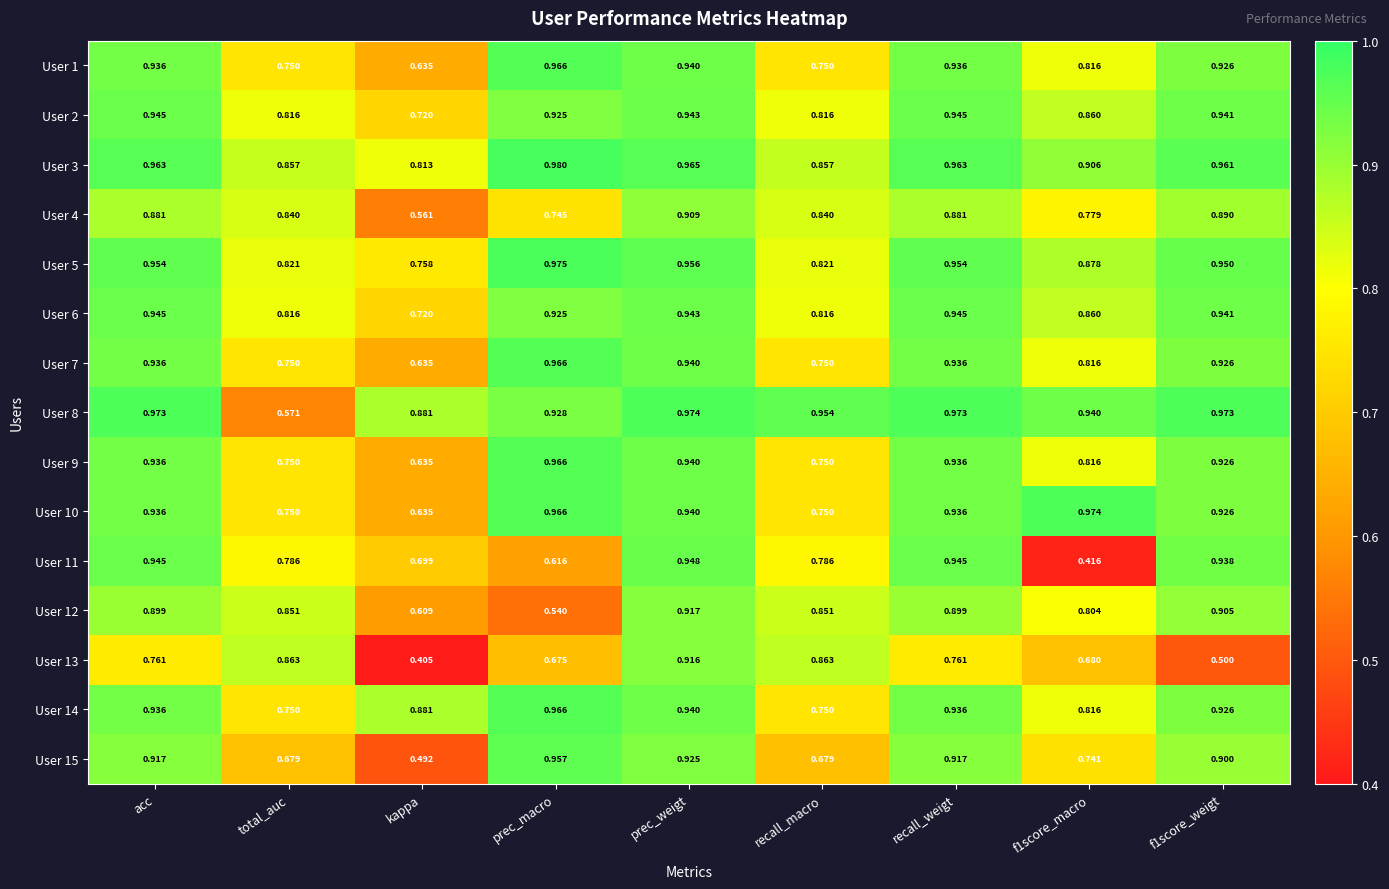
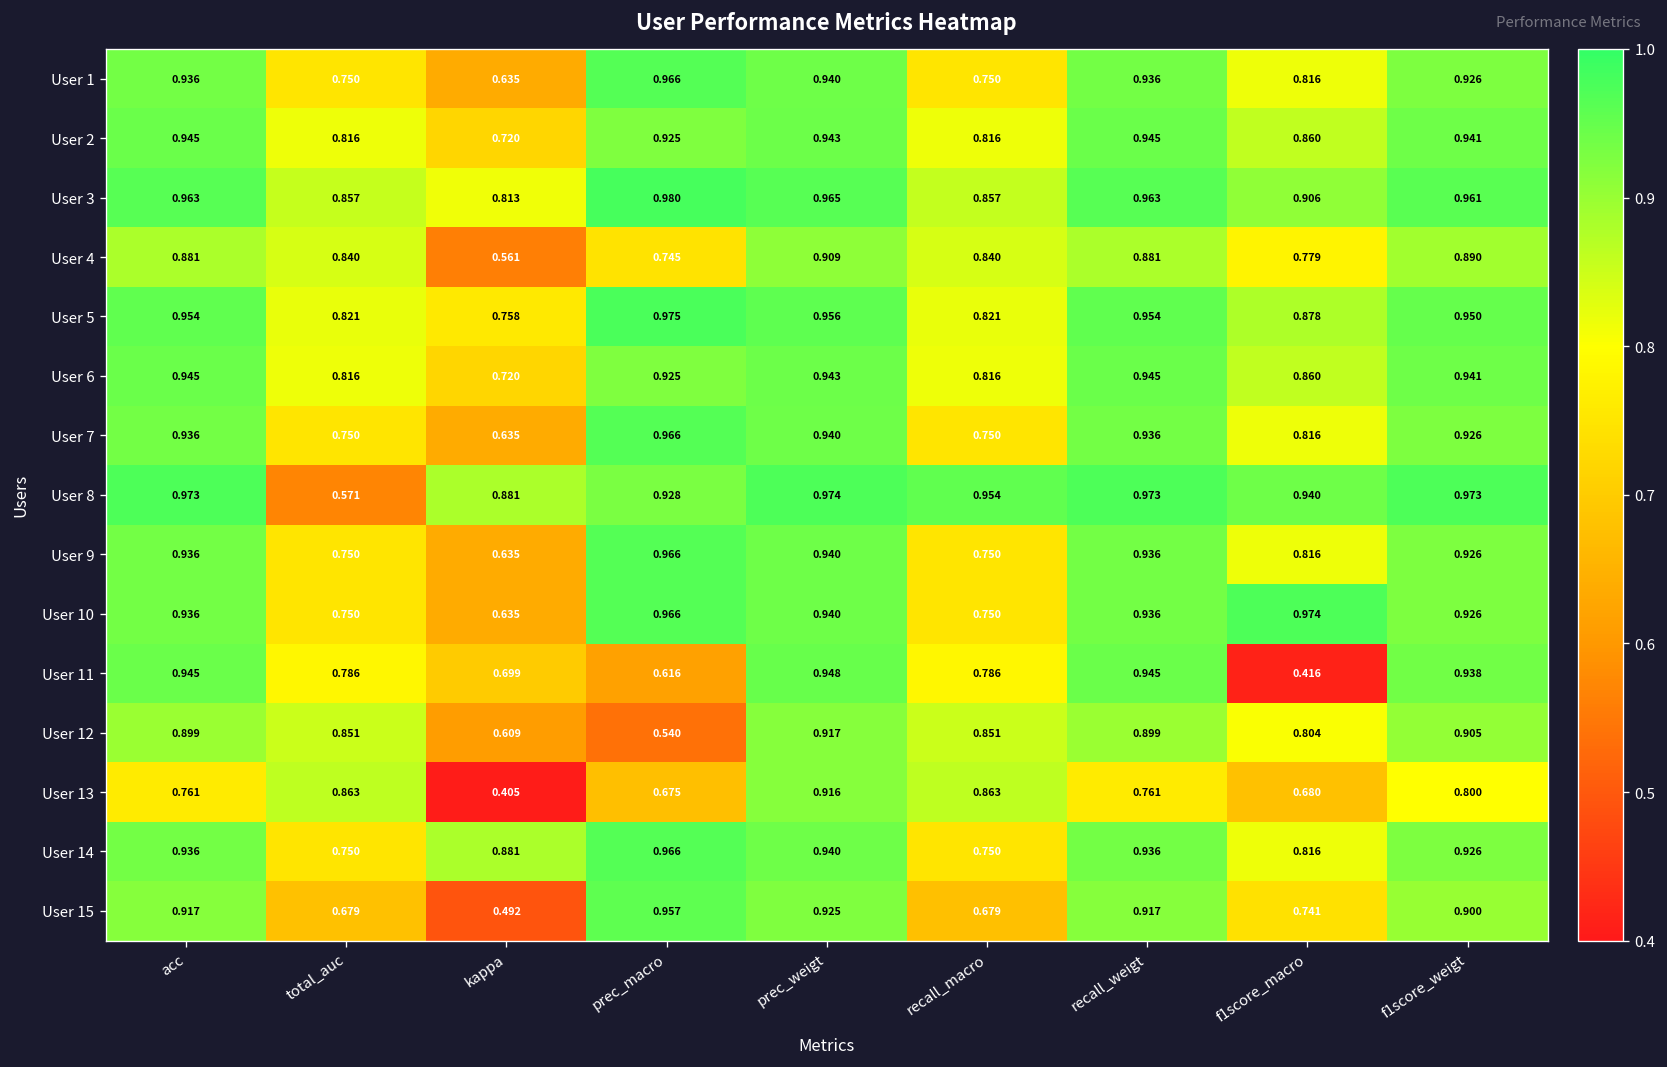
User 13, f1score_weigt: 0.500 -> 0.800
